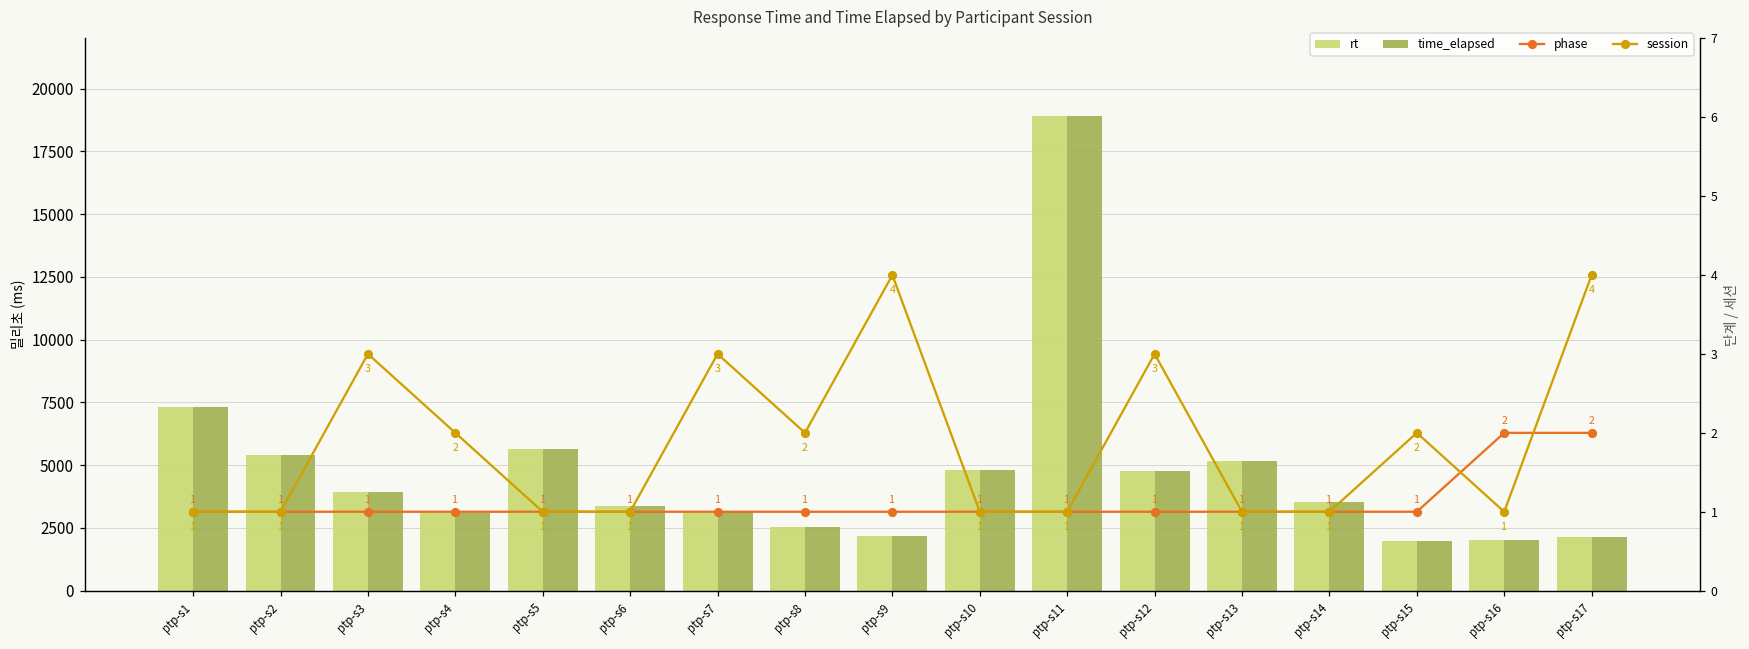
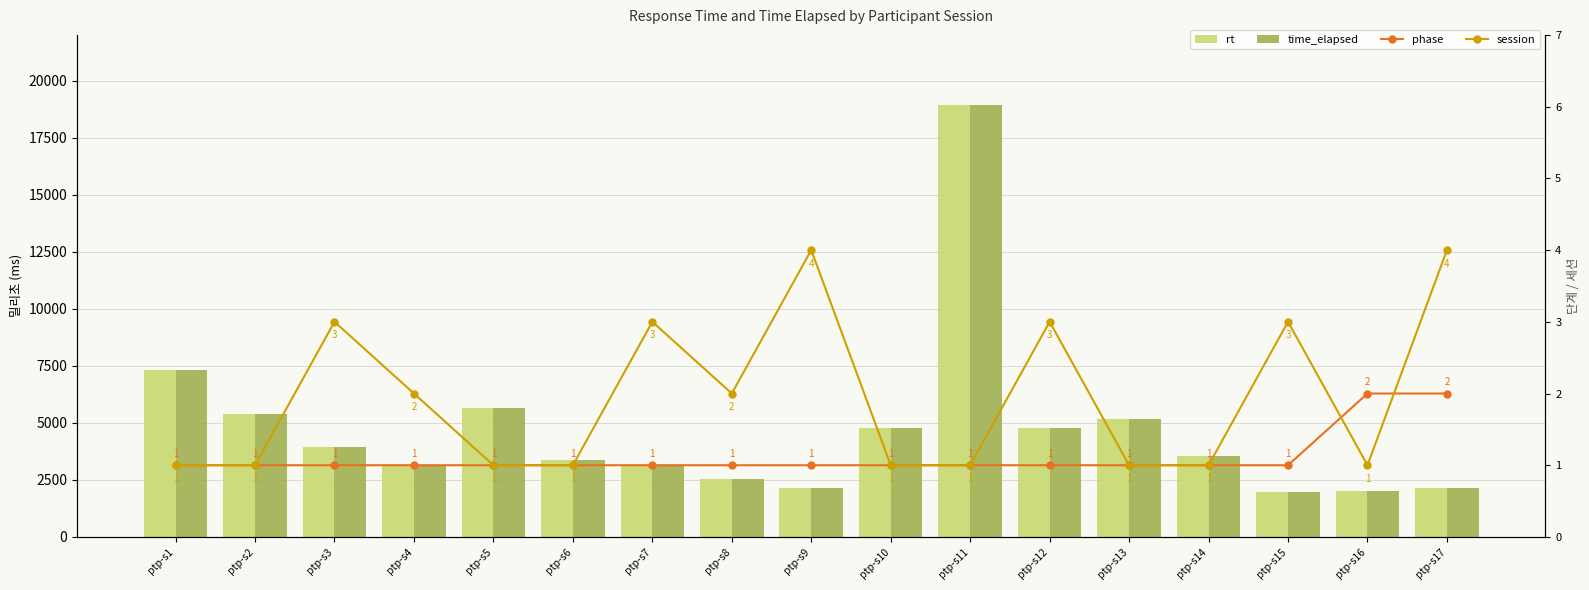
session, ptp-s15: 2 -> 3
